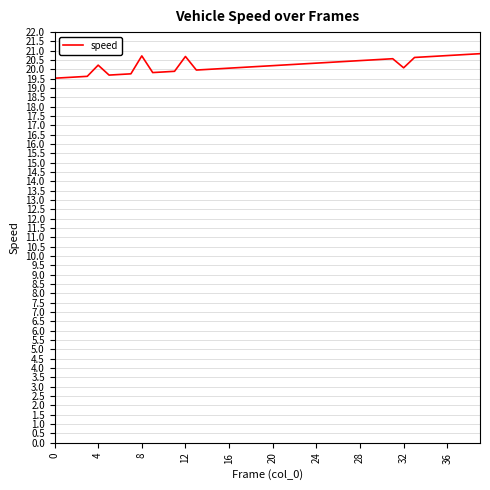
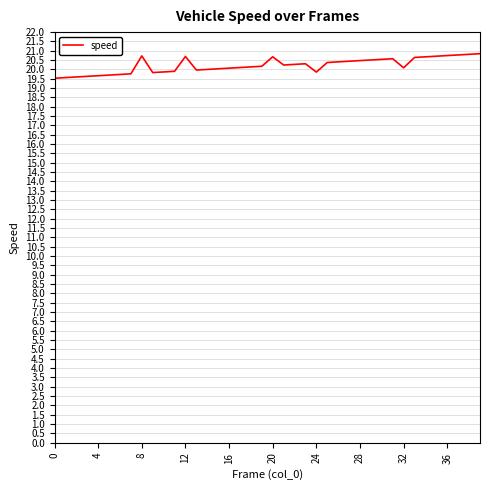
4: 20.2 -> 19.7
20: 20.2 -> 20.7
24: 20.3 -> 19.9
